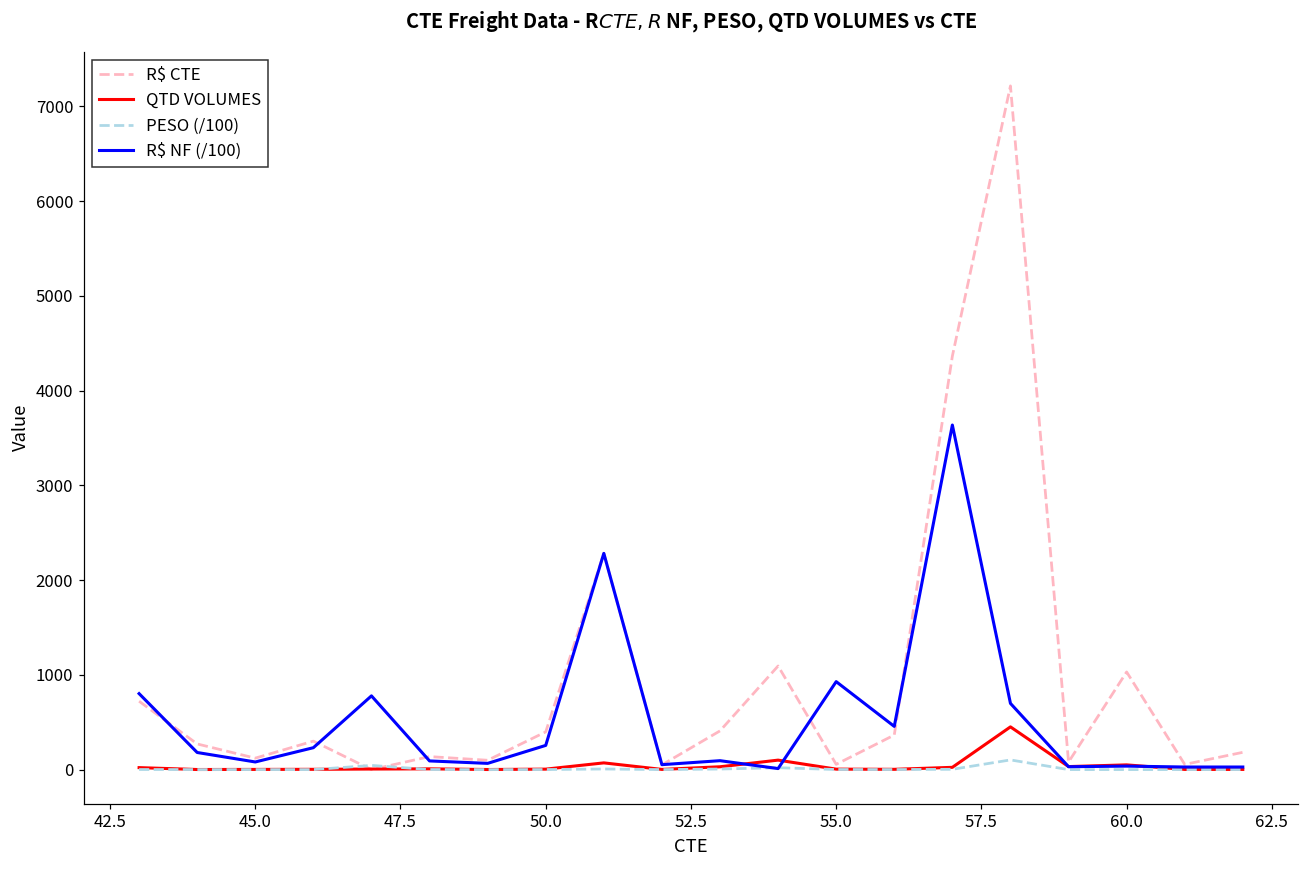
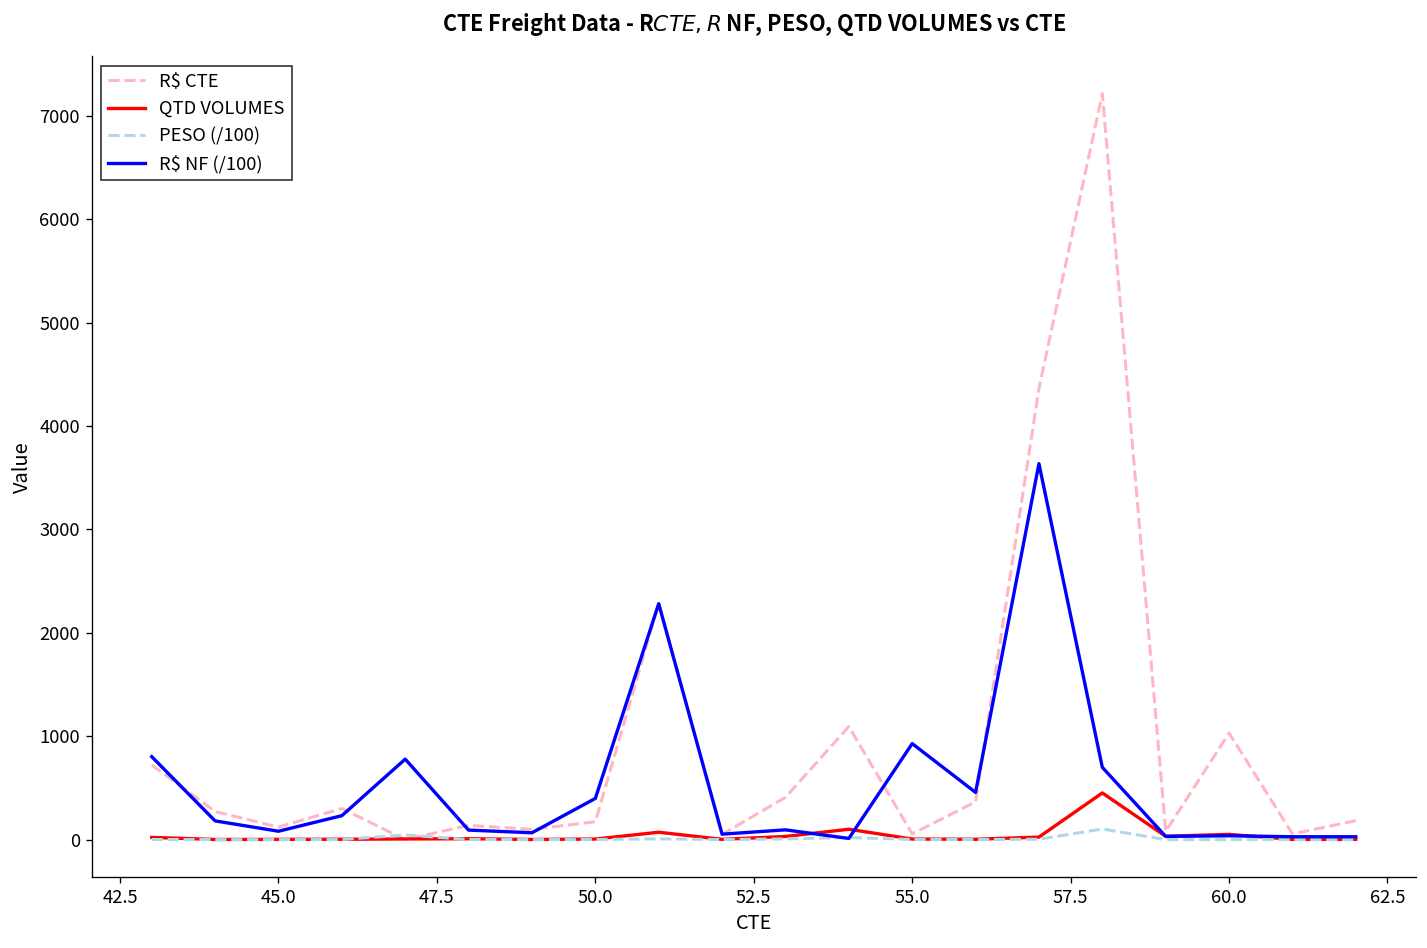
R$ CTE, 50.0: 400 -> 200
R$ NF (/100), 50.0: 300 -> 400
